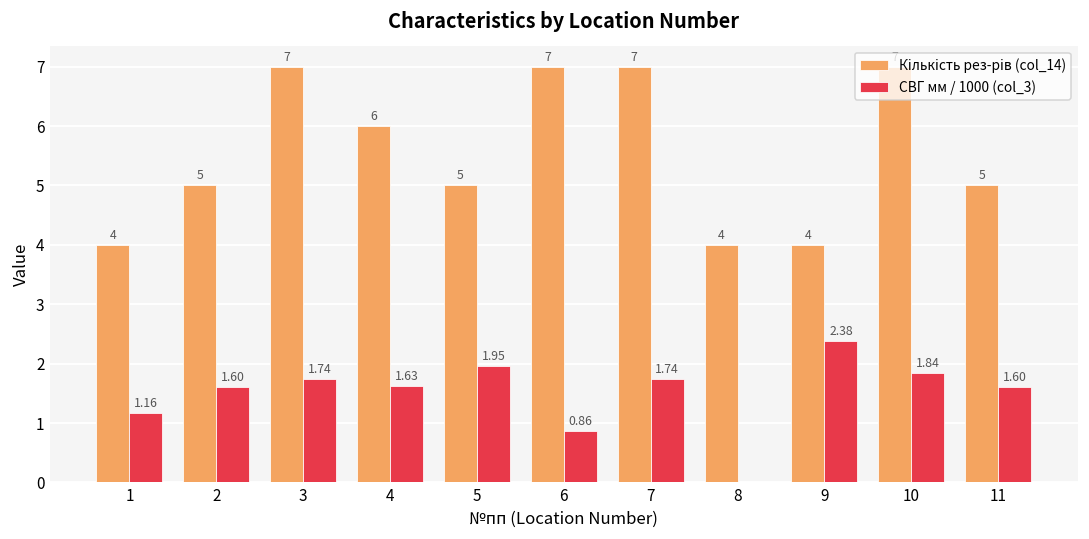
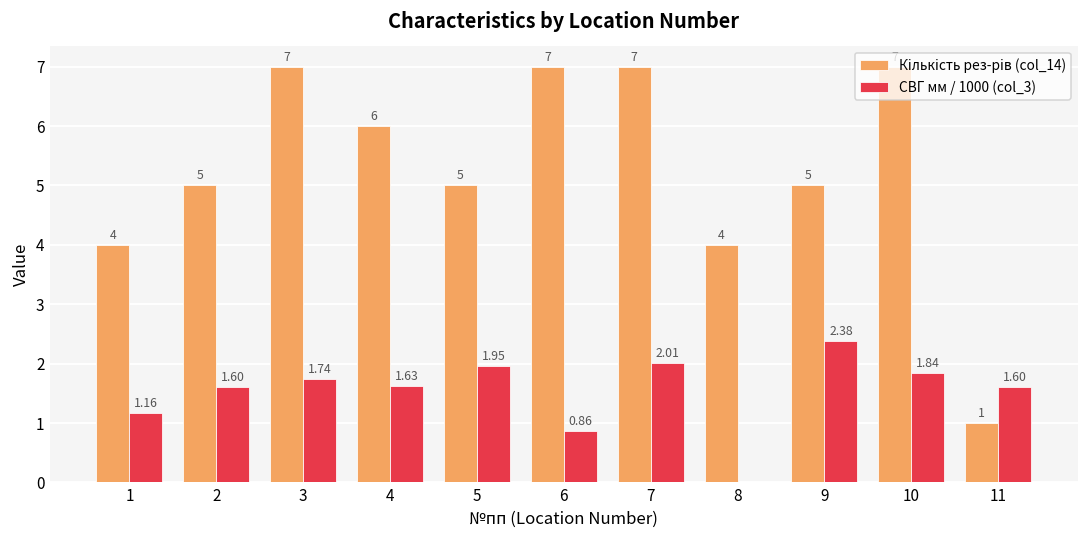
СВГ мм / 1000 (col_3), 7: 1.74 -> 2.01
Кількість рез-рів (col_14), 9: 4 -> 5
Кількість рез-рів (col_14), 11: 5 -> 1
